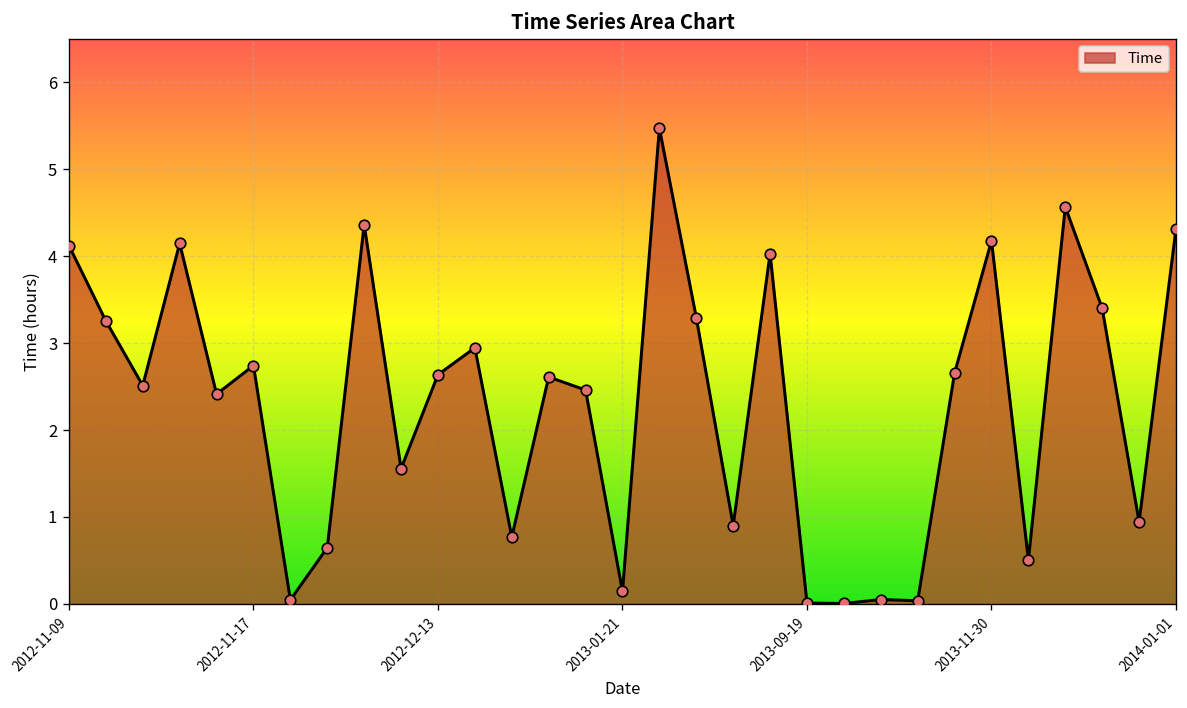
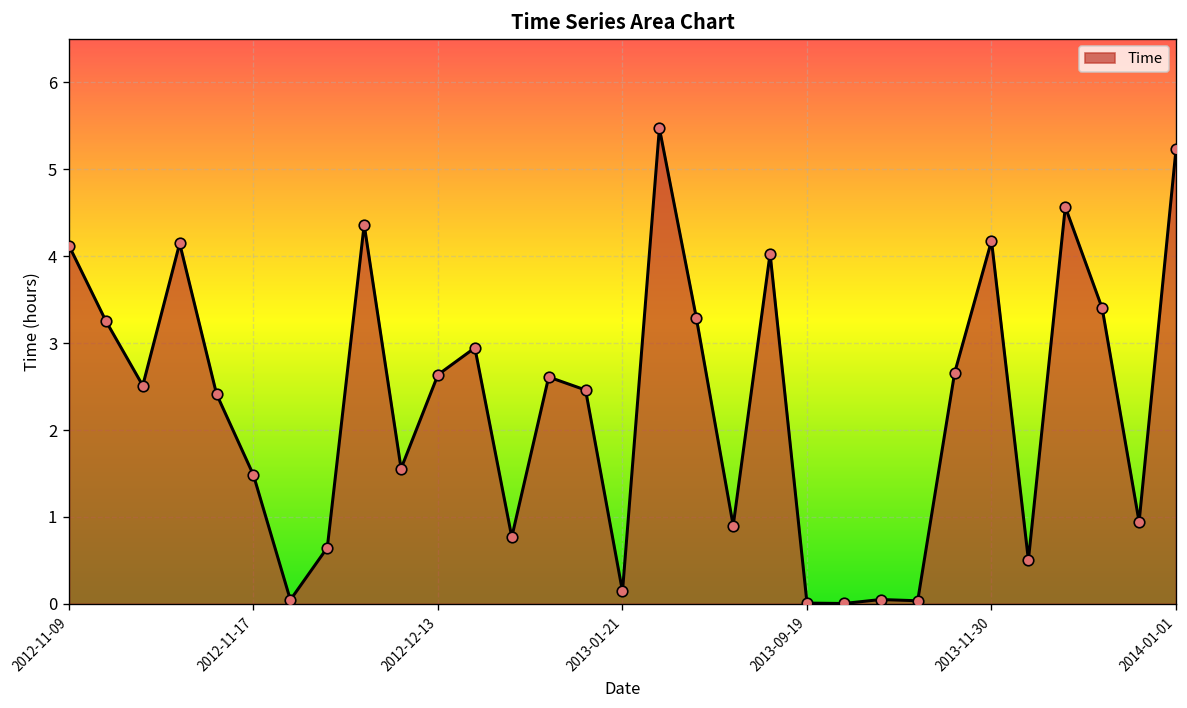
2012-11-17: 2.7 -> 1.5
2014-01-01: 4.3 -> 5.2
